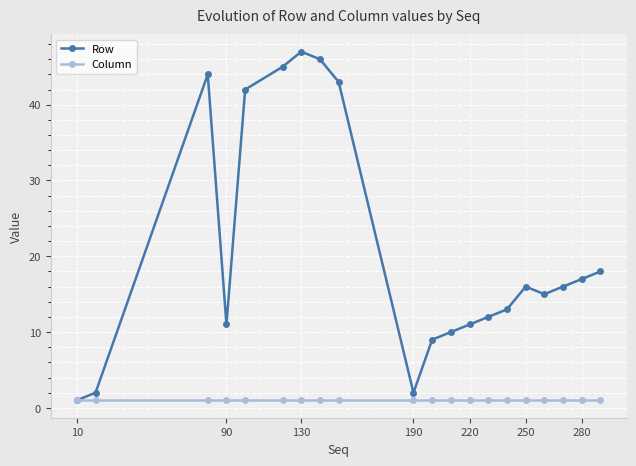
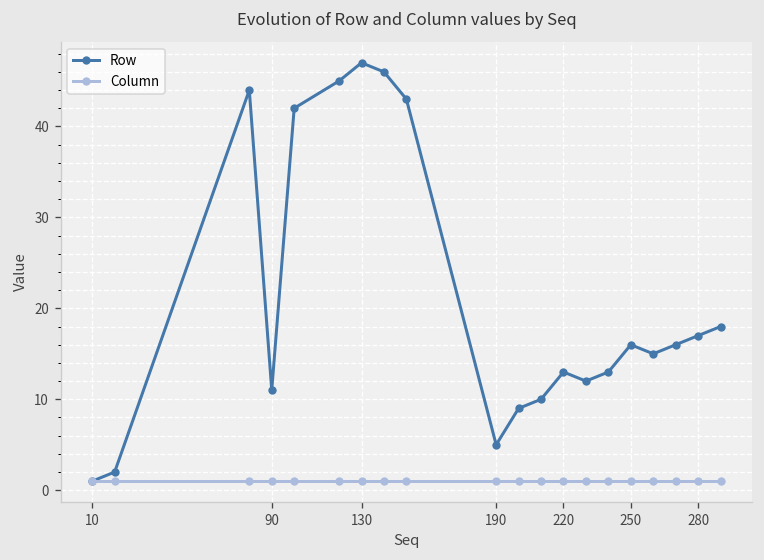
Row, 190: 2 -> 5
Row, 220: 11 -> 13
